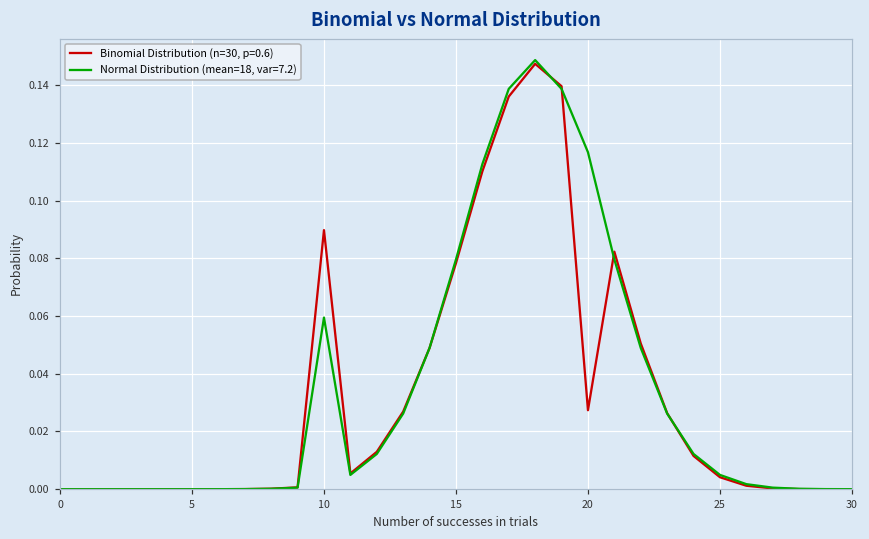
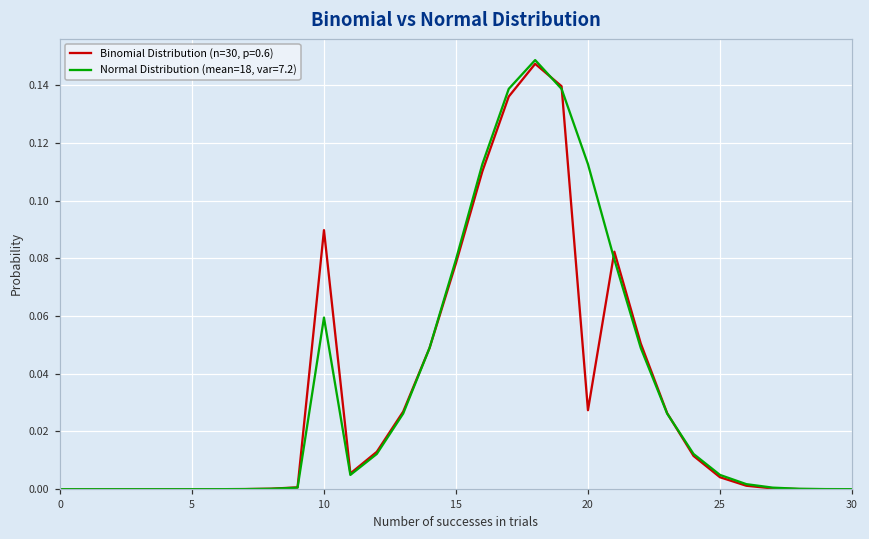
Normal Distribution (mean=18, var=7.2), 20: 0.117 -> 0.113
